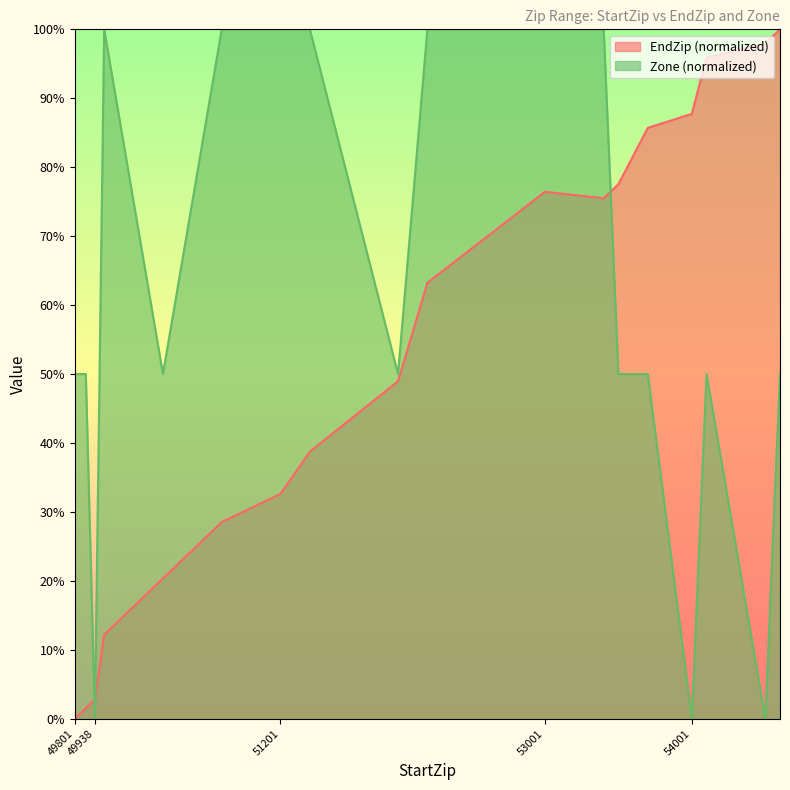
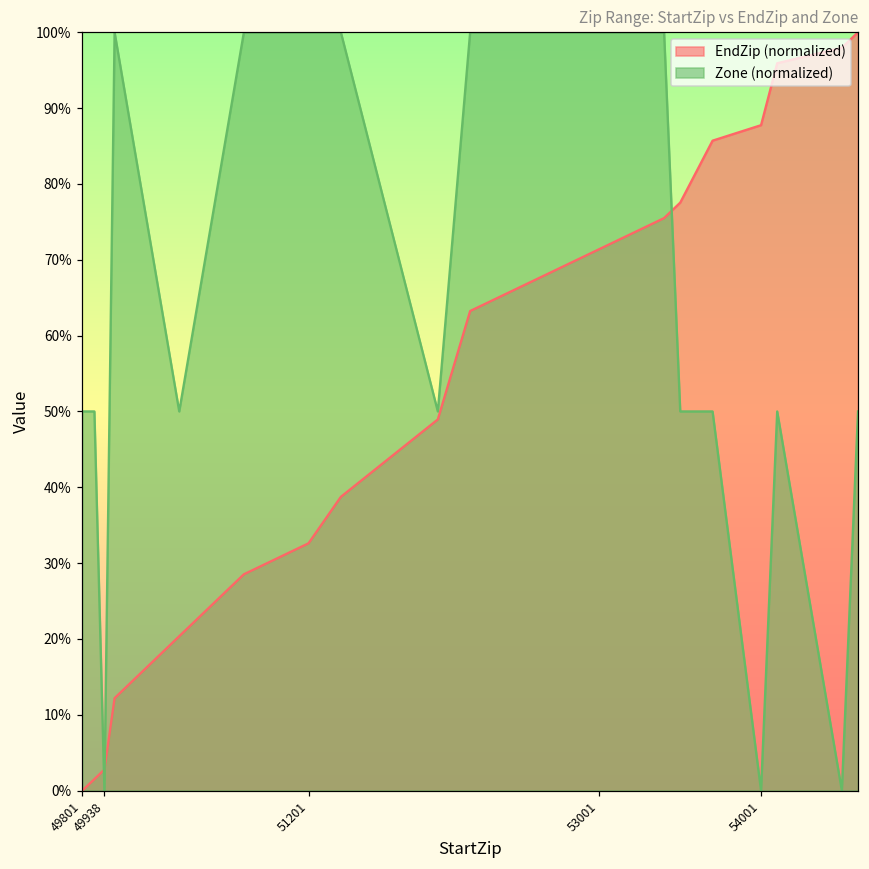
EndZip (normalized), 53001: 76% -> 71%
